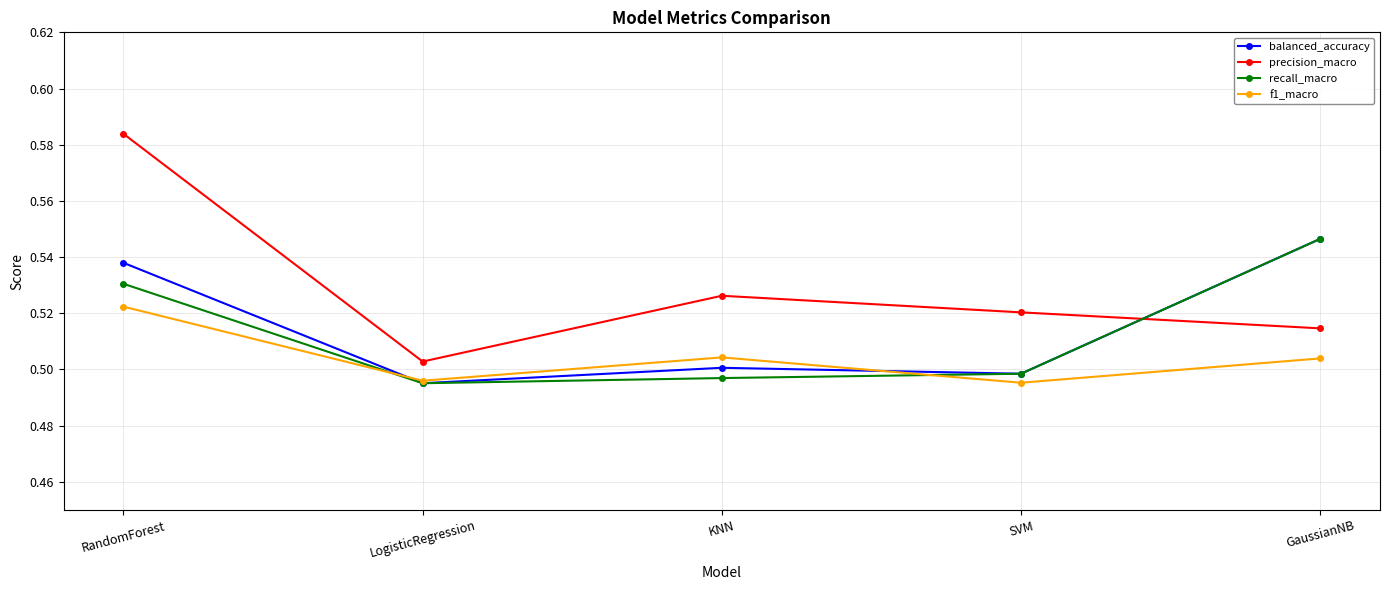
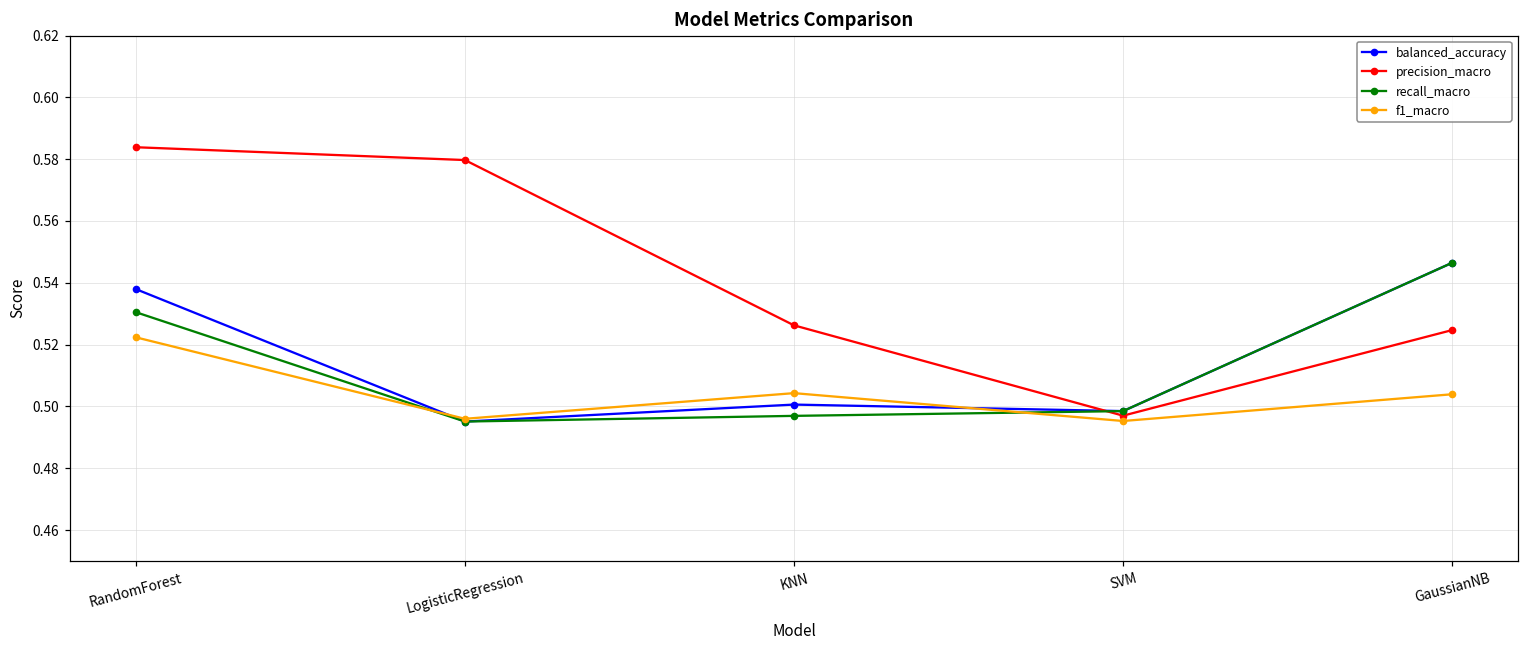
precision_macro, LogisticRegression: 0.503 -> 0.580
precision_macro, SVM: 0.520 -> 0.497
precision_macro, GaussianNB: 0.515 -> 0.525
